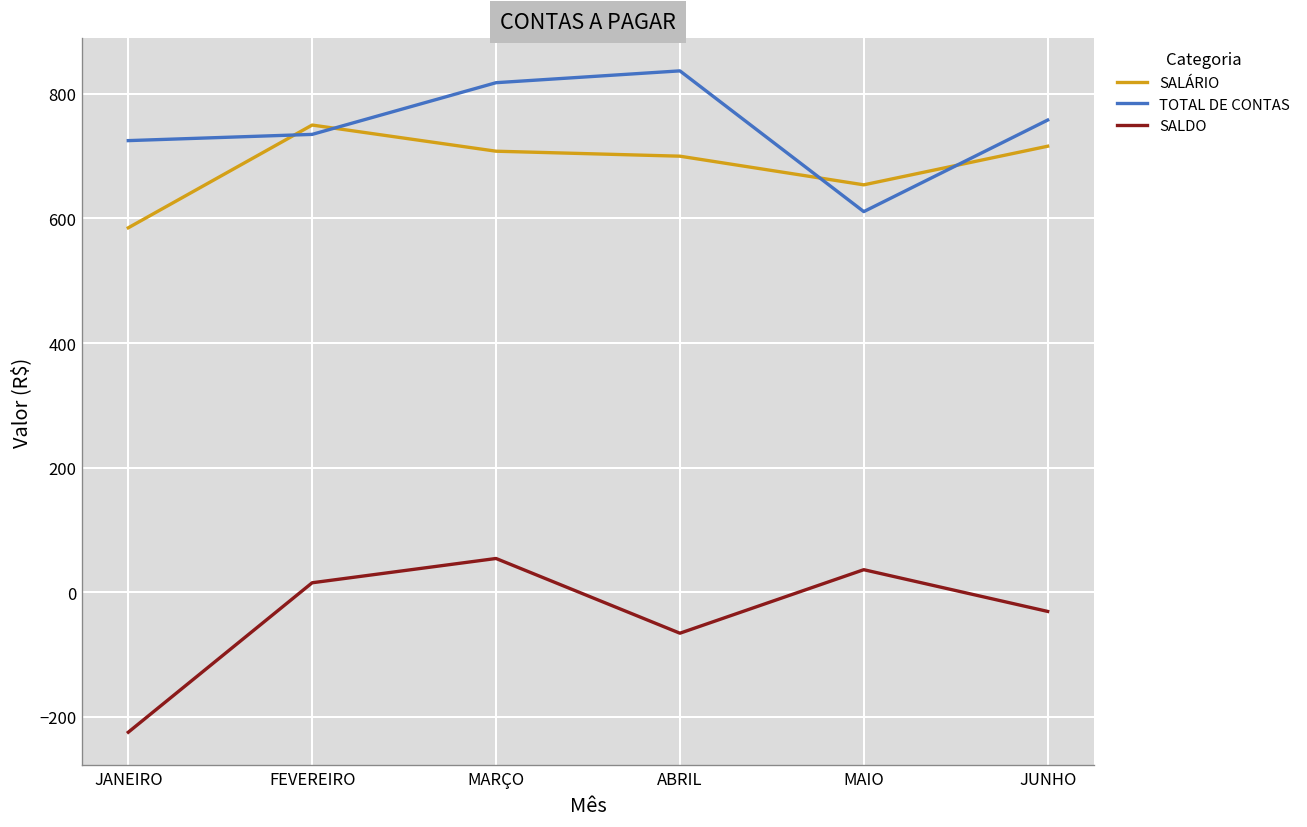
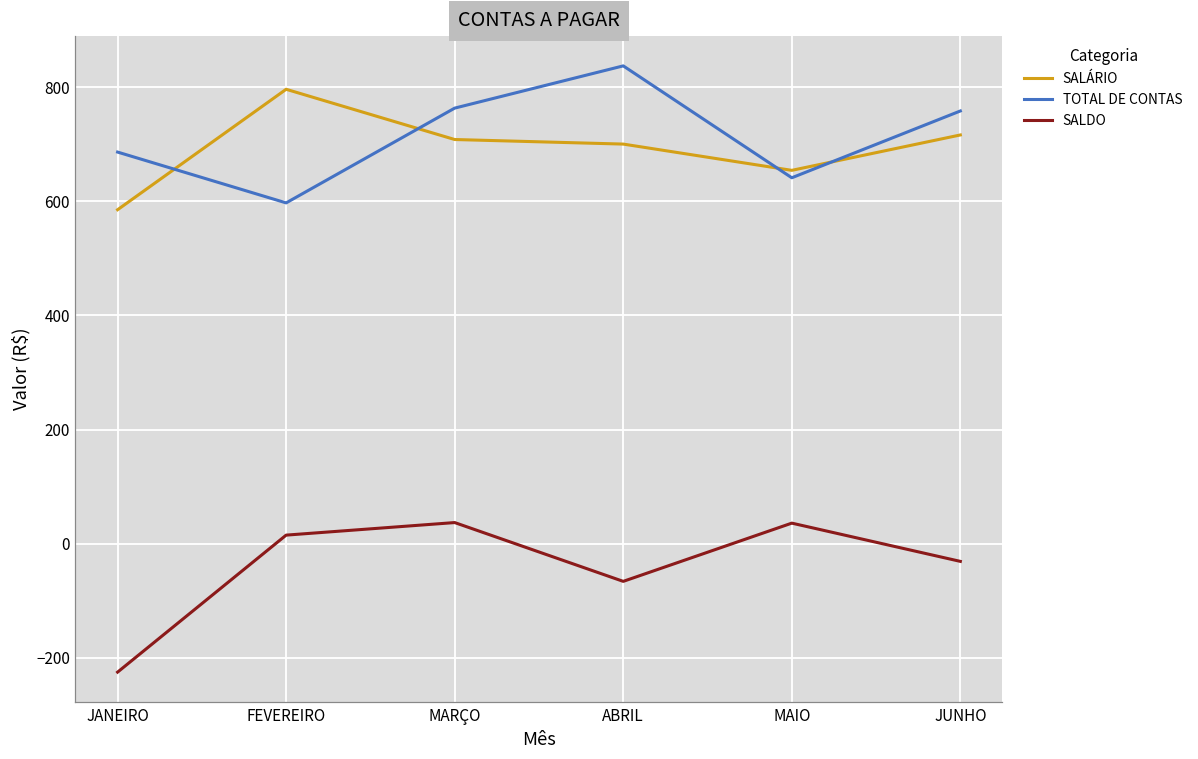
TOTAL DE CONTAS, JANEIRO: 730 -> 690
SALÁRIO, FEVEREIRO: 750 -> 800
TOTAL DE CONTAS, FEVEREIRO: 740 -> 600
TOTAL DE CONTAS, MARÇO: 820 -> 760
SALDO, MARÇO: 50 -> 40
TOTAL DE CONTAS, MAIO: 610 -> 640
